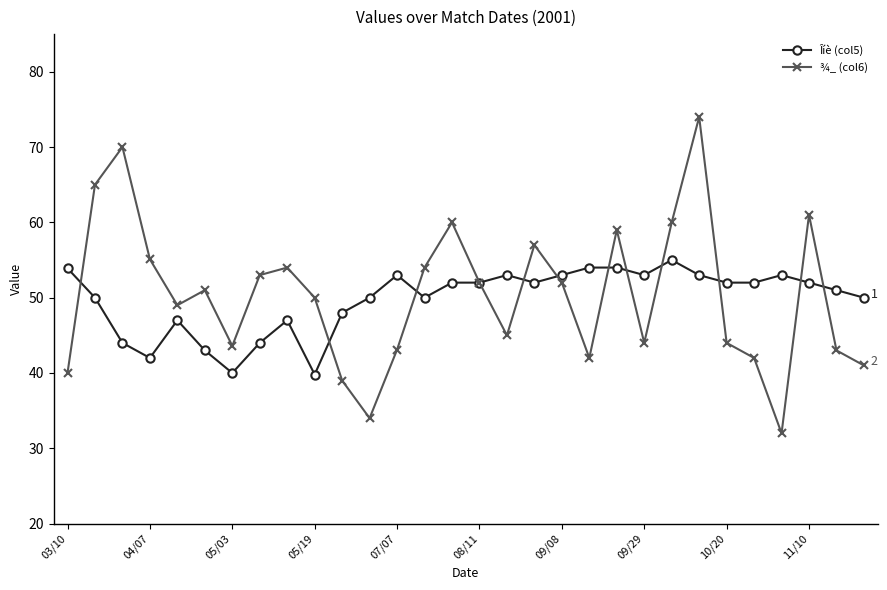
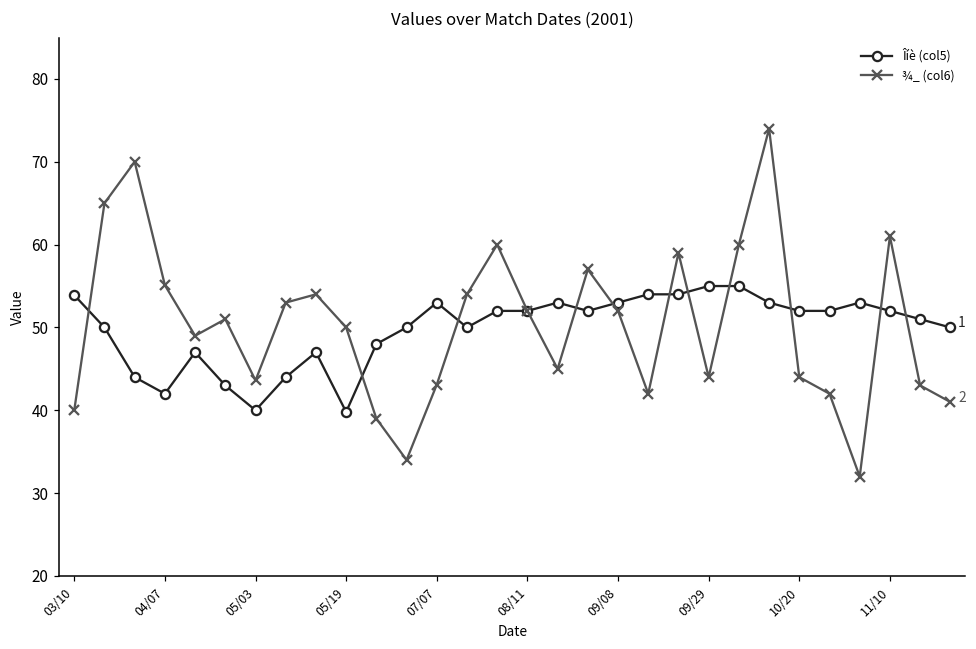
Îíè (col5), 09/29: 53 -> 55
